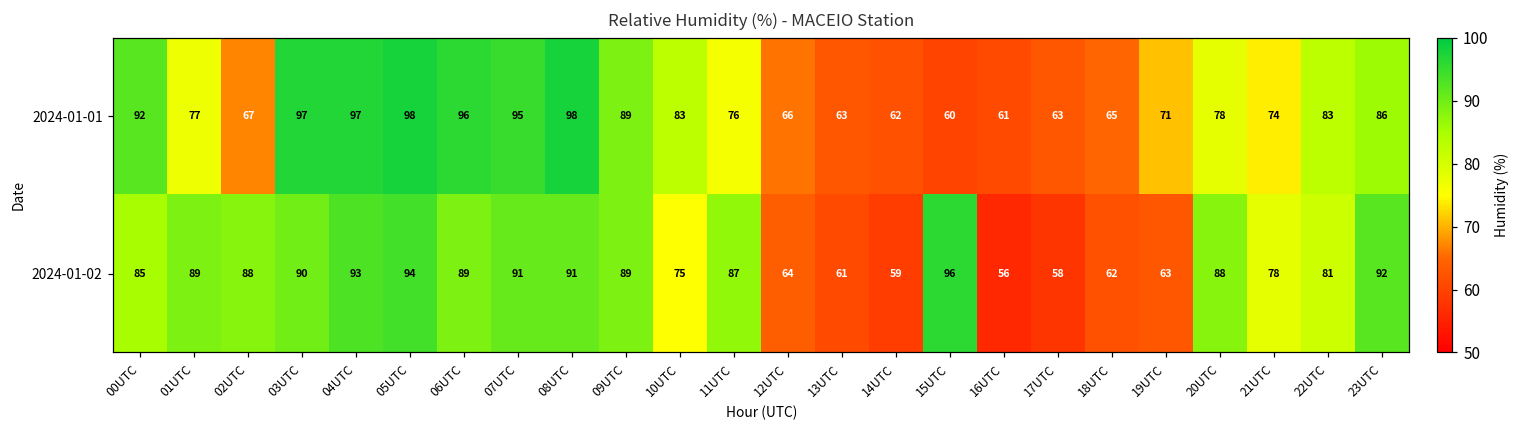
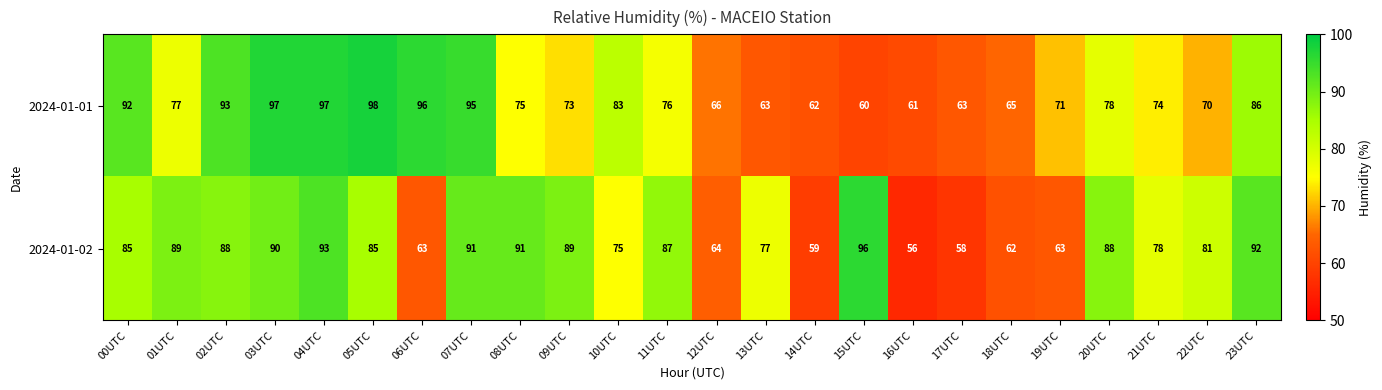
2024-01-01, 02UTC: 67 -> 93
2024-01-01, 08UTC: 98 -> 75
2024-01-01, 09UTC: 89 -> 73
2024-01-01, 22UTC: 83 -> 70
2024-01-02, 05UTC: 94 -> 85
2024-01-02, 06UTC: 89 -> 63
2024-01-02, 13UTC: 61 -> 77
